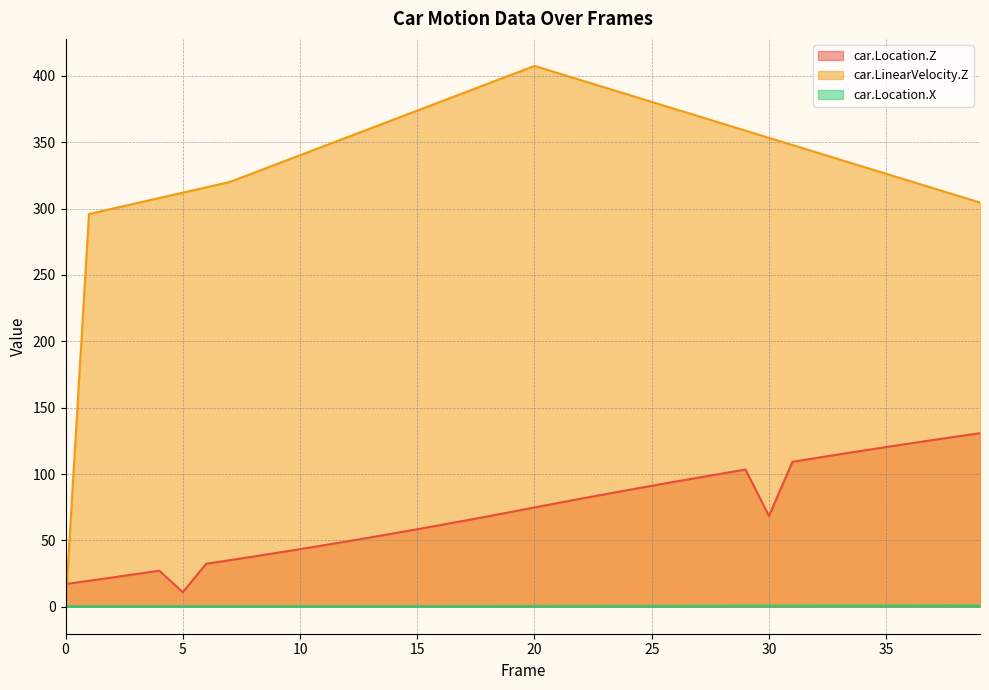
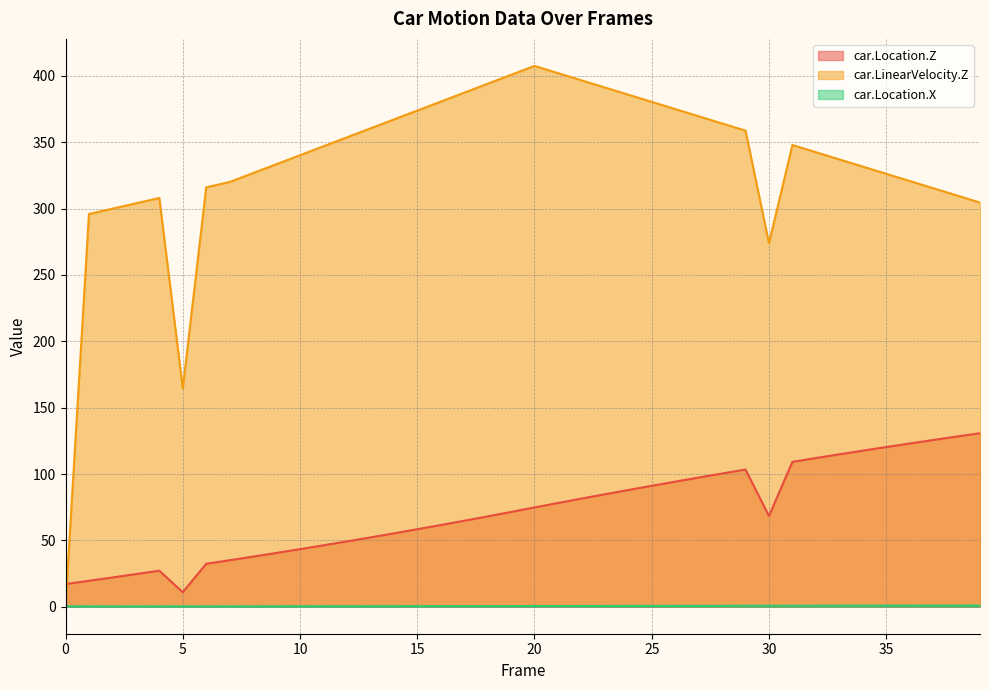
car.LinearVelocity.Z, 5: 312 -> 164
car.LinearVelocity.Z, 30: 353 -> 274
